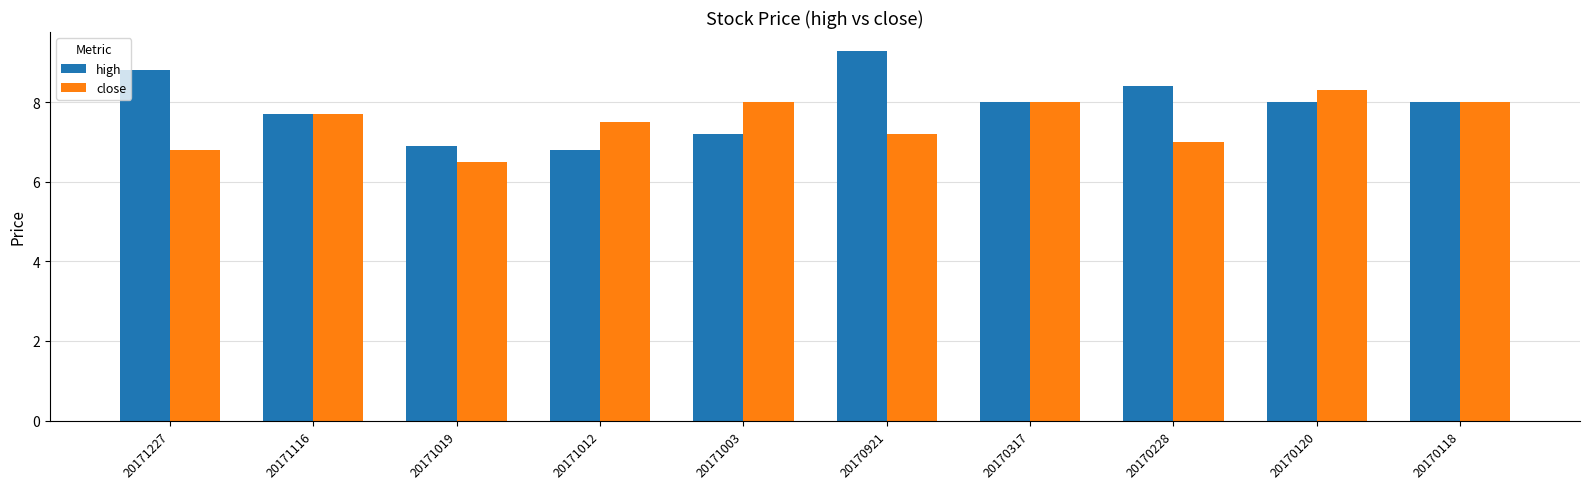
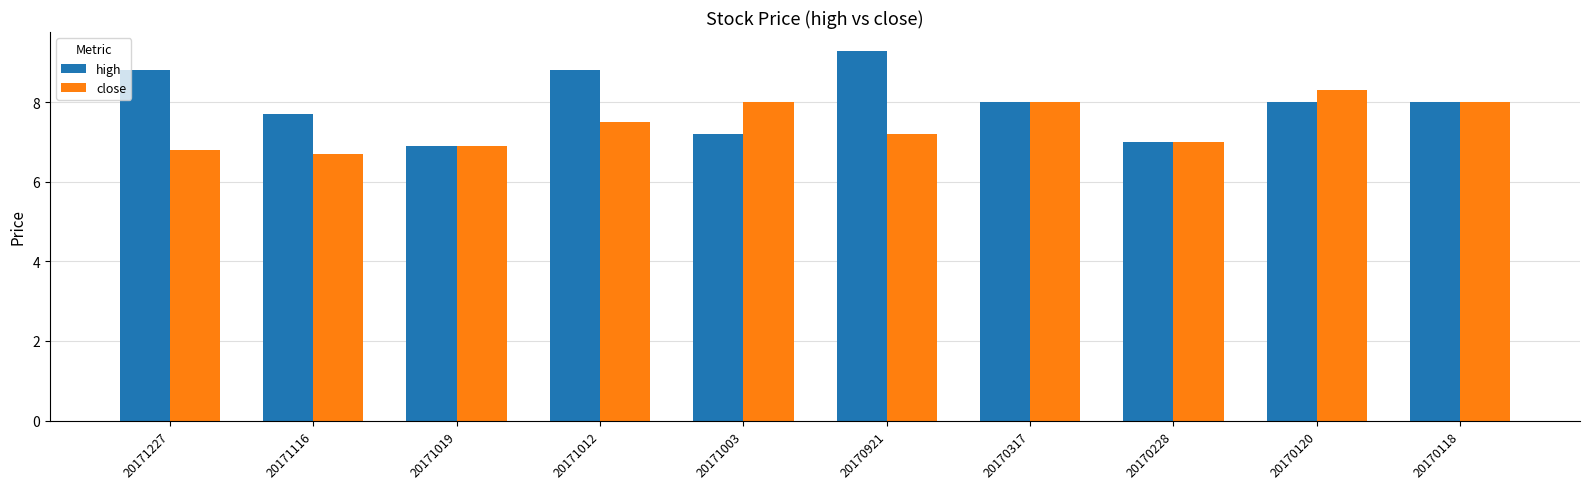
close, 20171116: 7.7 -> 6.7
close, 20171019: 6.5 -> 6.9
high, 20171012: 6.8 -> 8.8
high, 20170228: 8.4 -> 7.0
